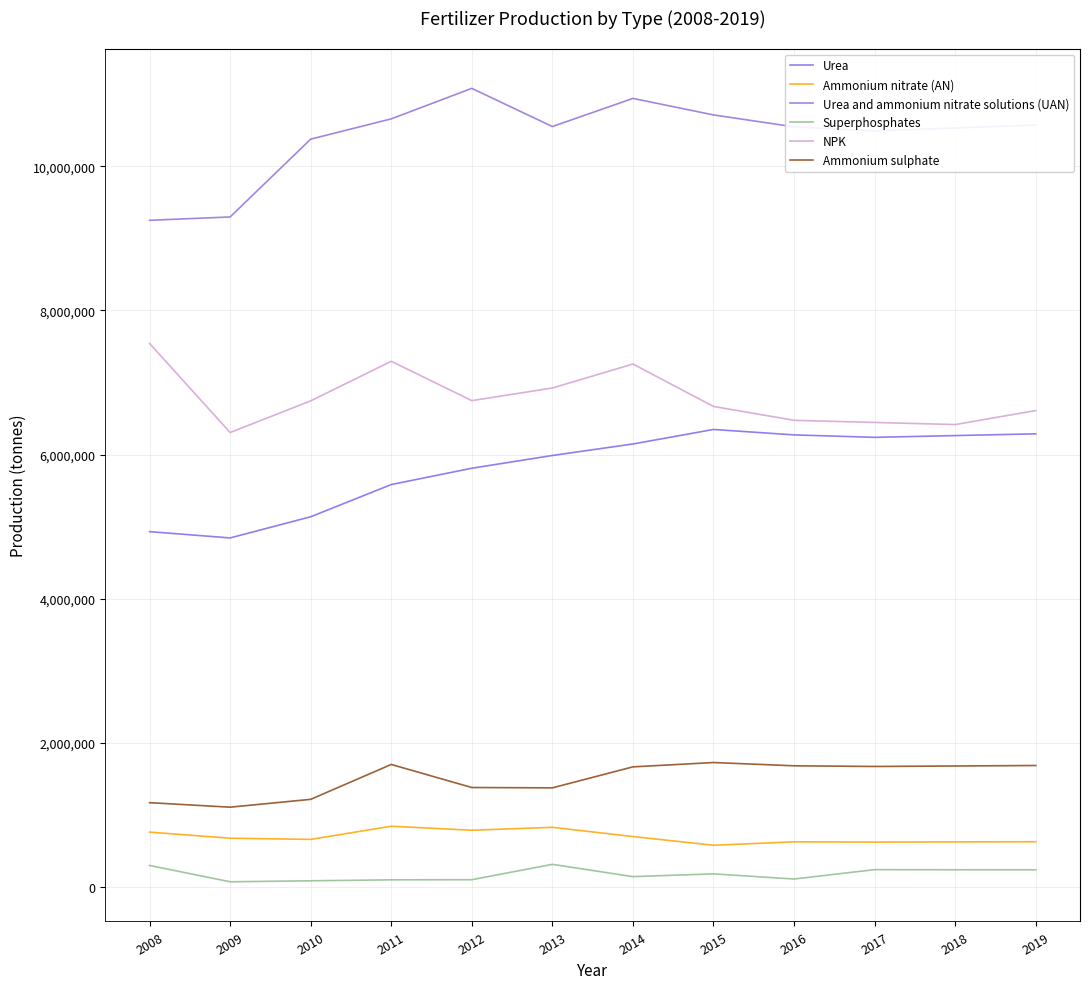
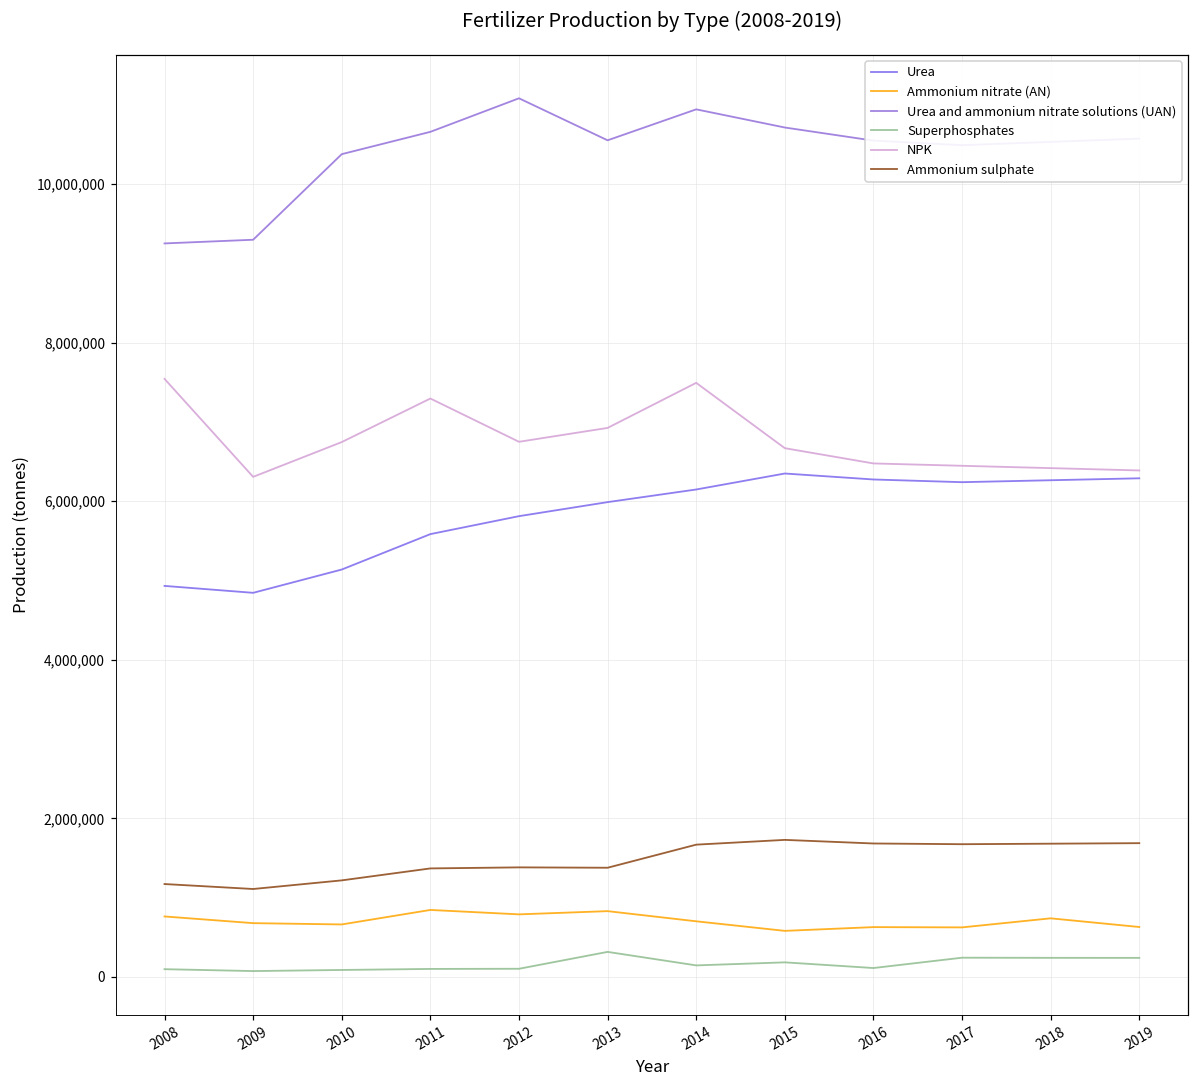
Superphosphates, 2008: 300,000 -> 100,000
Ammonium sulphate, 2011: 1,700,000 -> 1,400,000
NPK, 2014: 7,300,000 -> 7,500,000
Ammonium nitrate (AN), 2018: 600,000 -> 700,000
NPK, 2019: 6,600,000 -> 6,400,000
